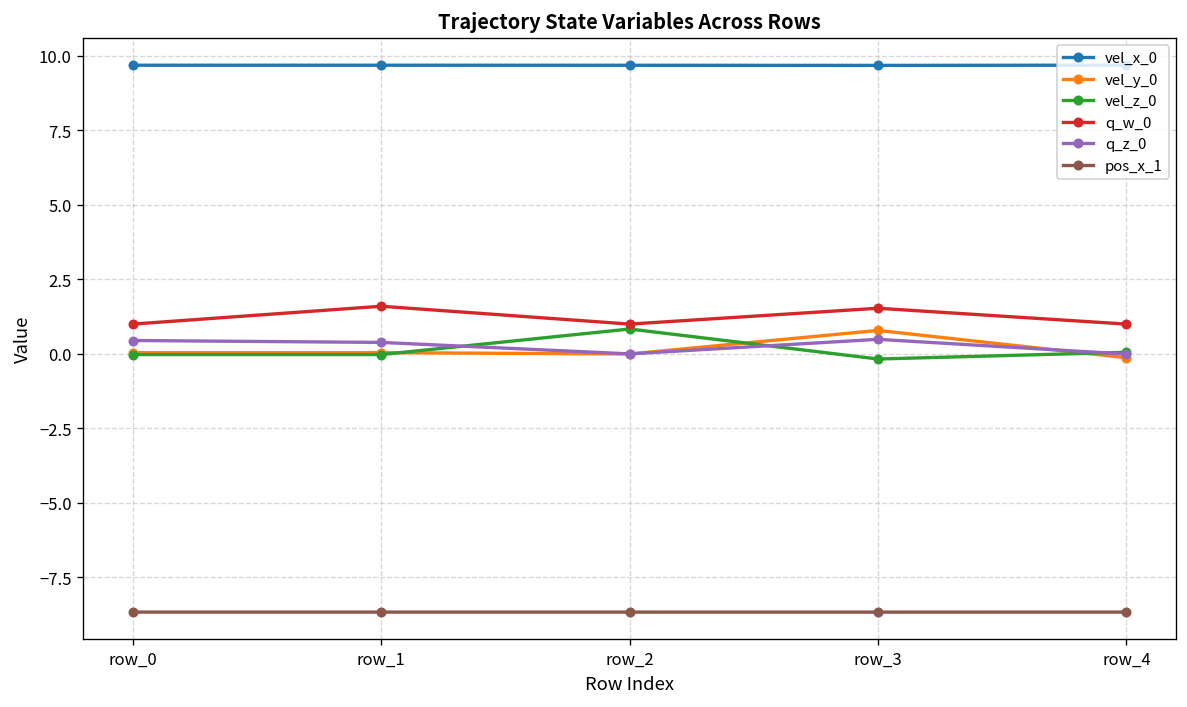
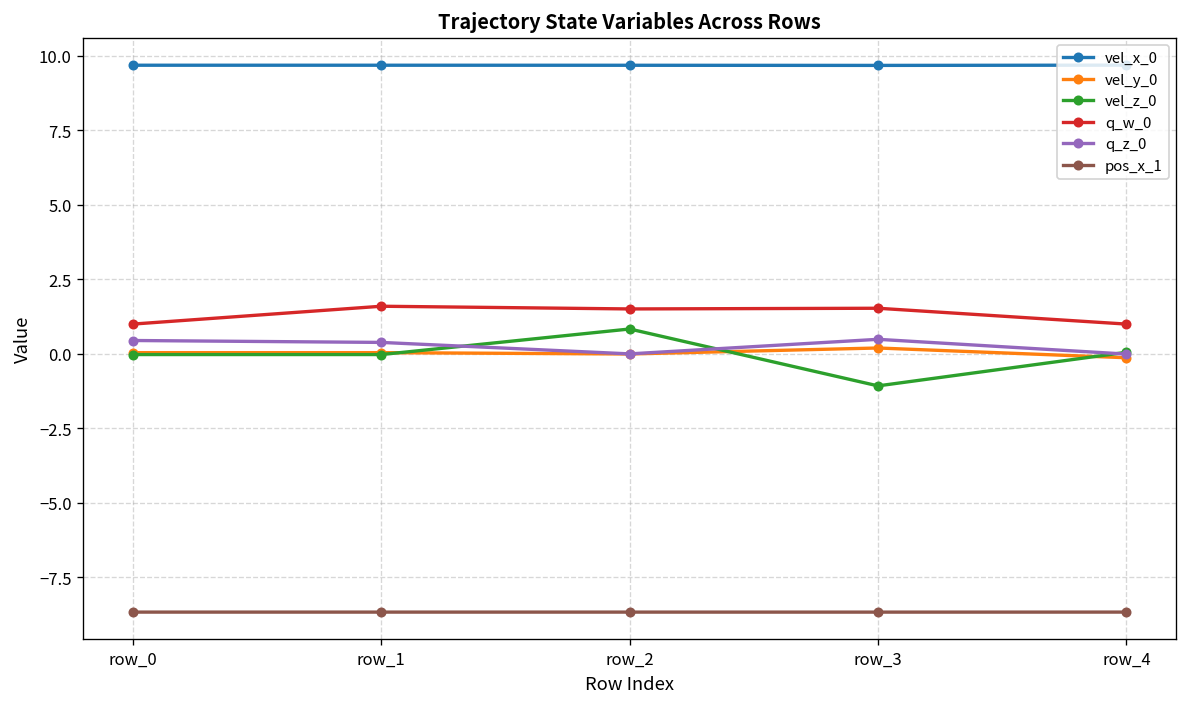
q_w_0, row_2: 1.0 -> 1.5
vel_y_0, row_3: 0.8 -> 0.2
vel_z_0, row_3: -0.2 -> -1.1
